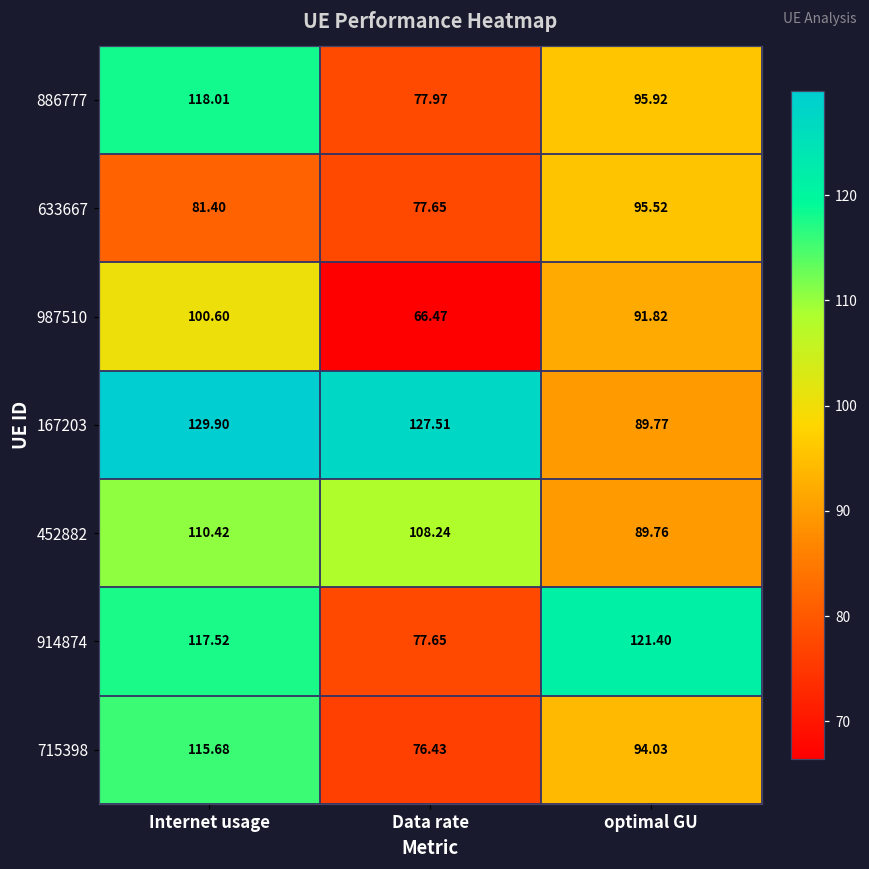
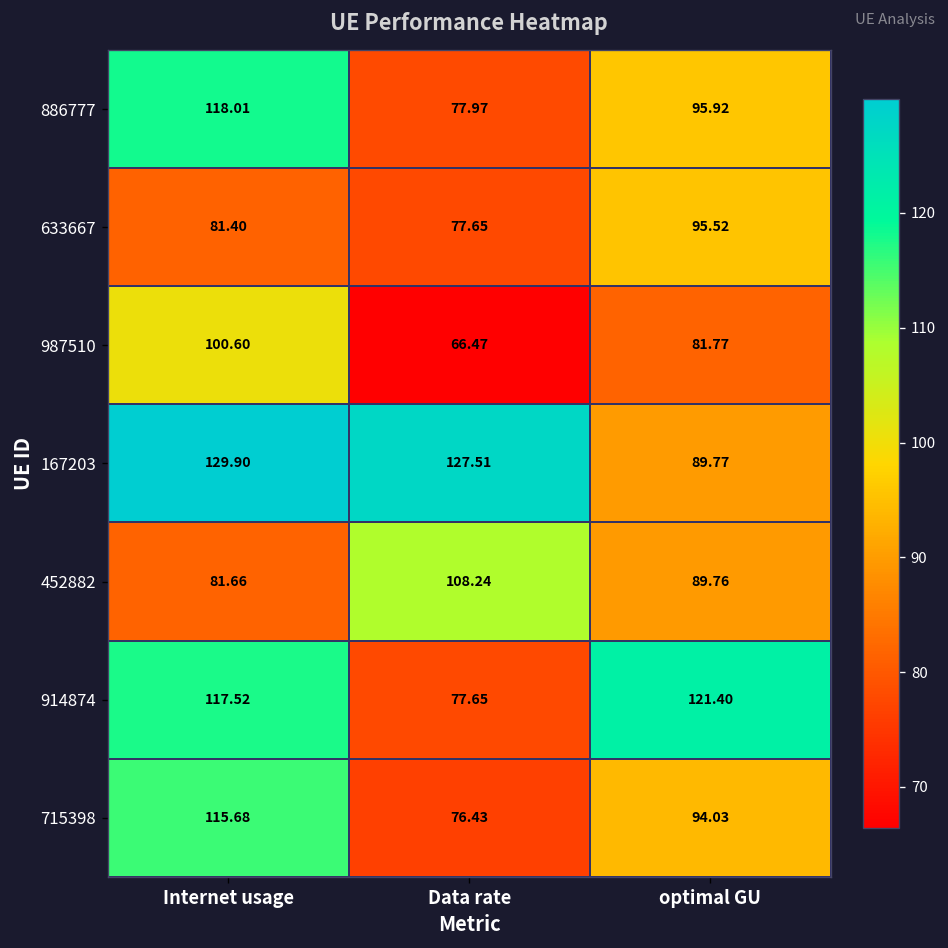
987510, optimal GU: 91.82 -> 81.77
452882, Internet usage: 110.42 -> 81.66
